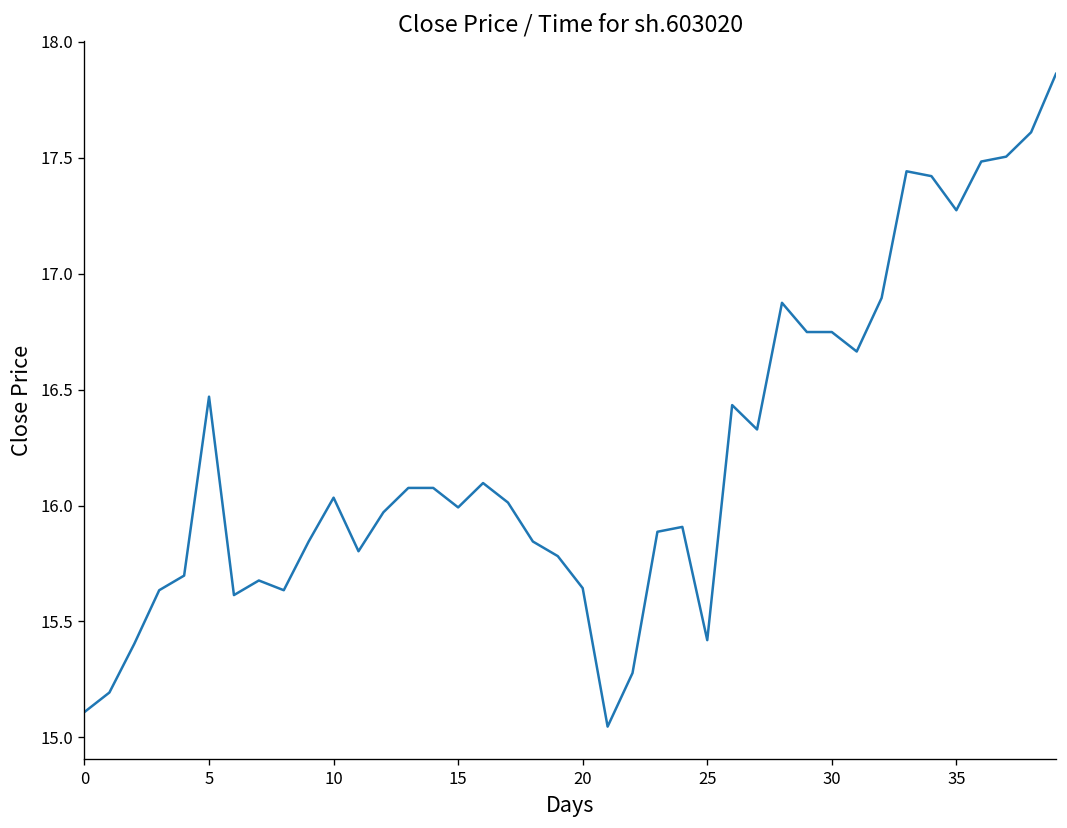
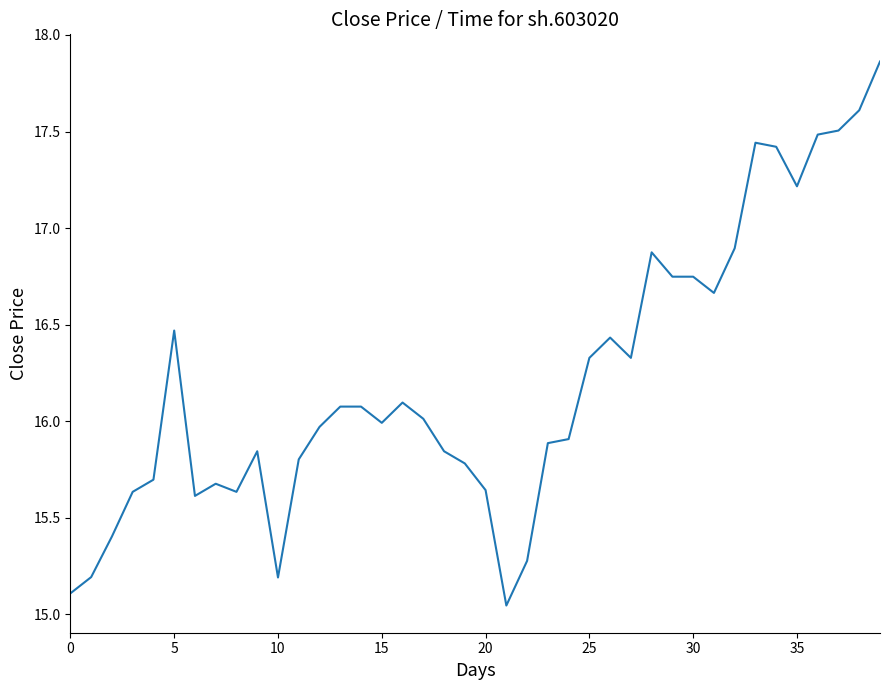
10: 16.03 -> 15.19
25: 15.42 -> 16.33
35: 17.27 -> 17.22
